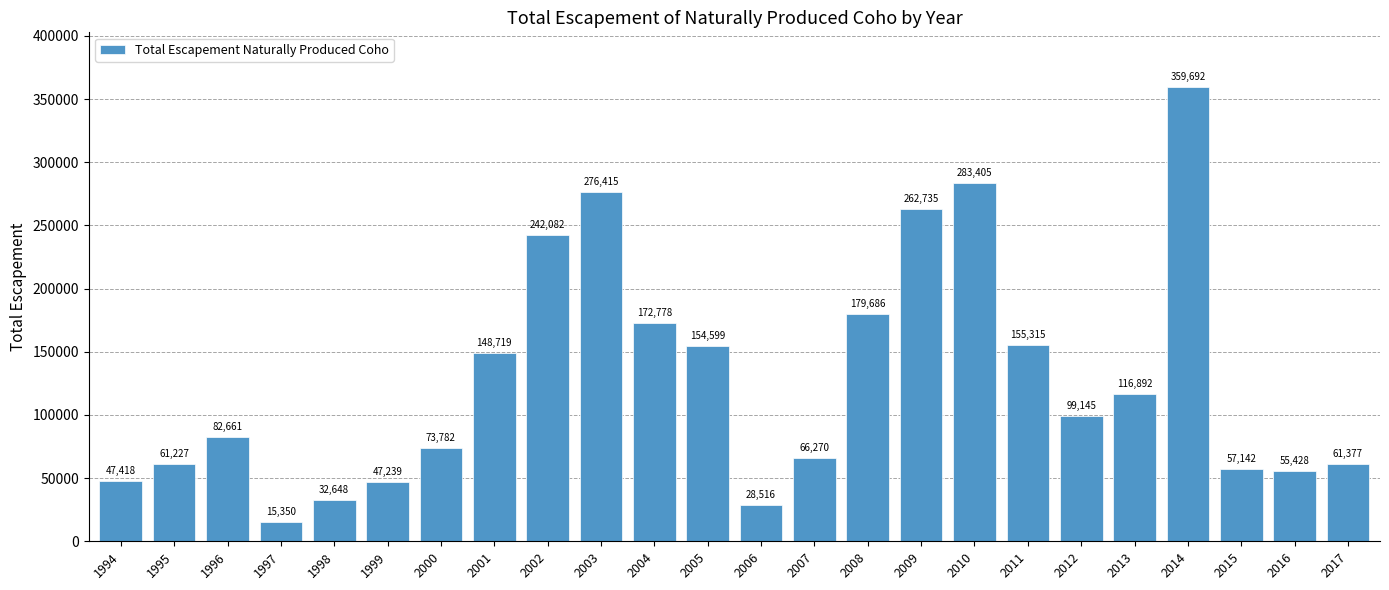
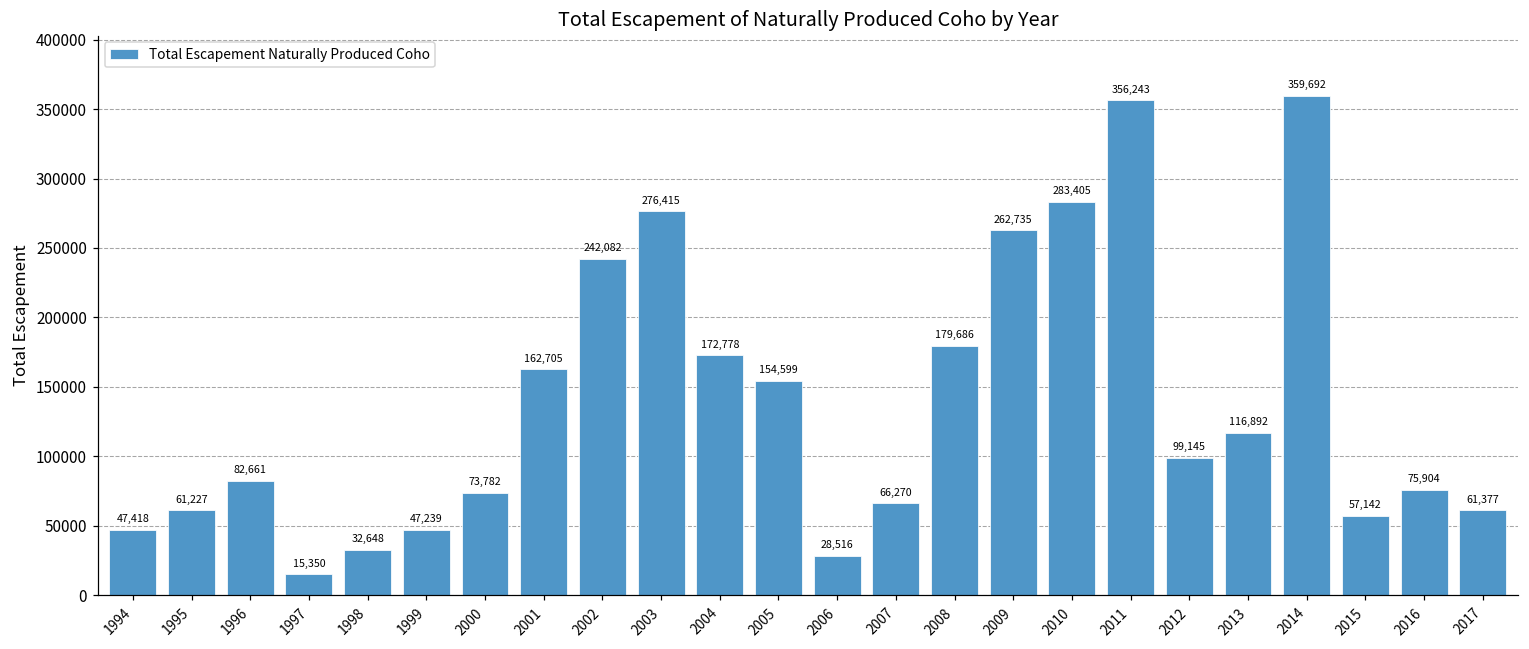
2001: 148,719 -> 162,705
2011: 155,315 -> 356,243
2016: 55,428 -> 75,904
